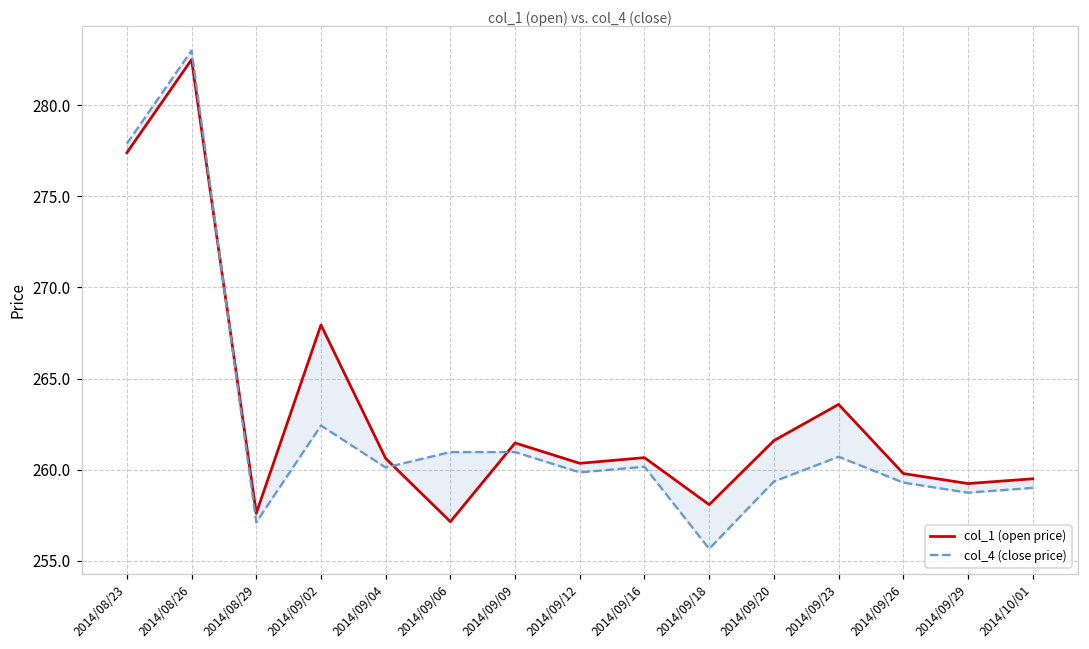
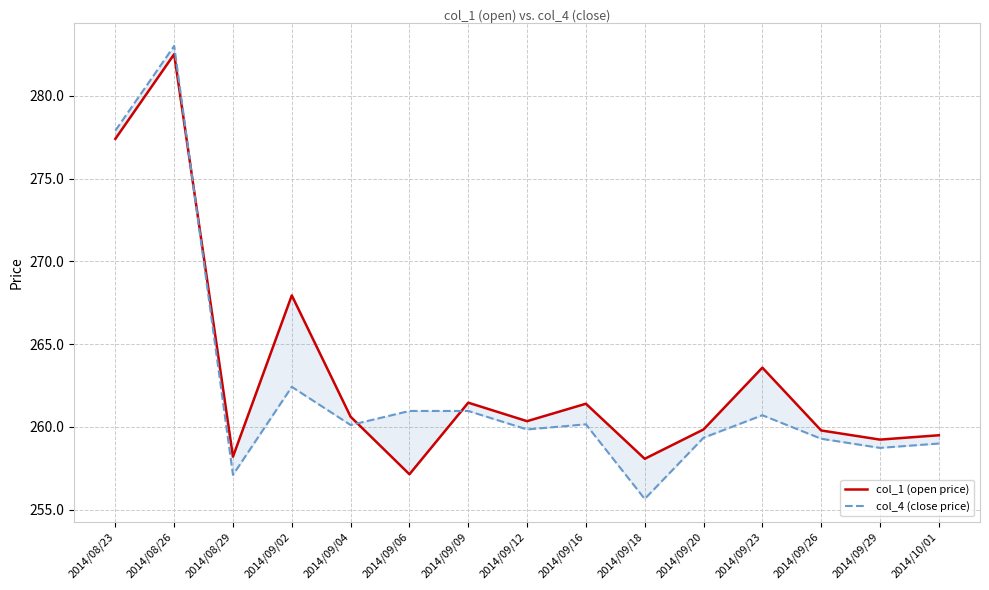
col_1 (open price), 2014/08/29: 257.6 -> 258.2
col_1 (open price), 2014/09/16: 260.7 -> 261.4
col_1 (open price), 2014/09/20: 261.6 -> 259.8
